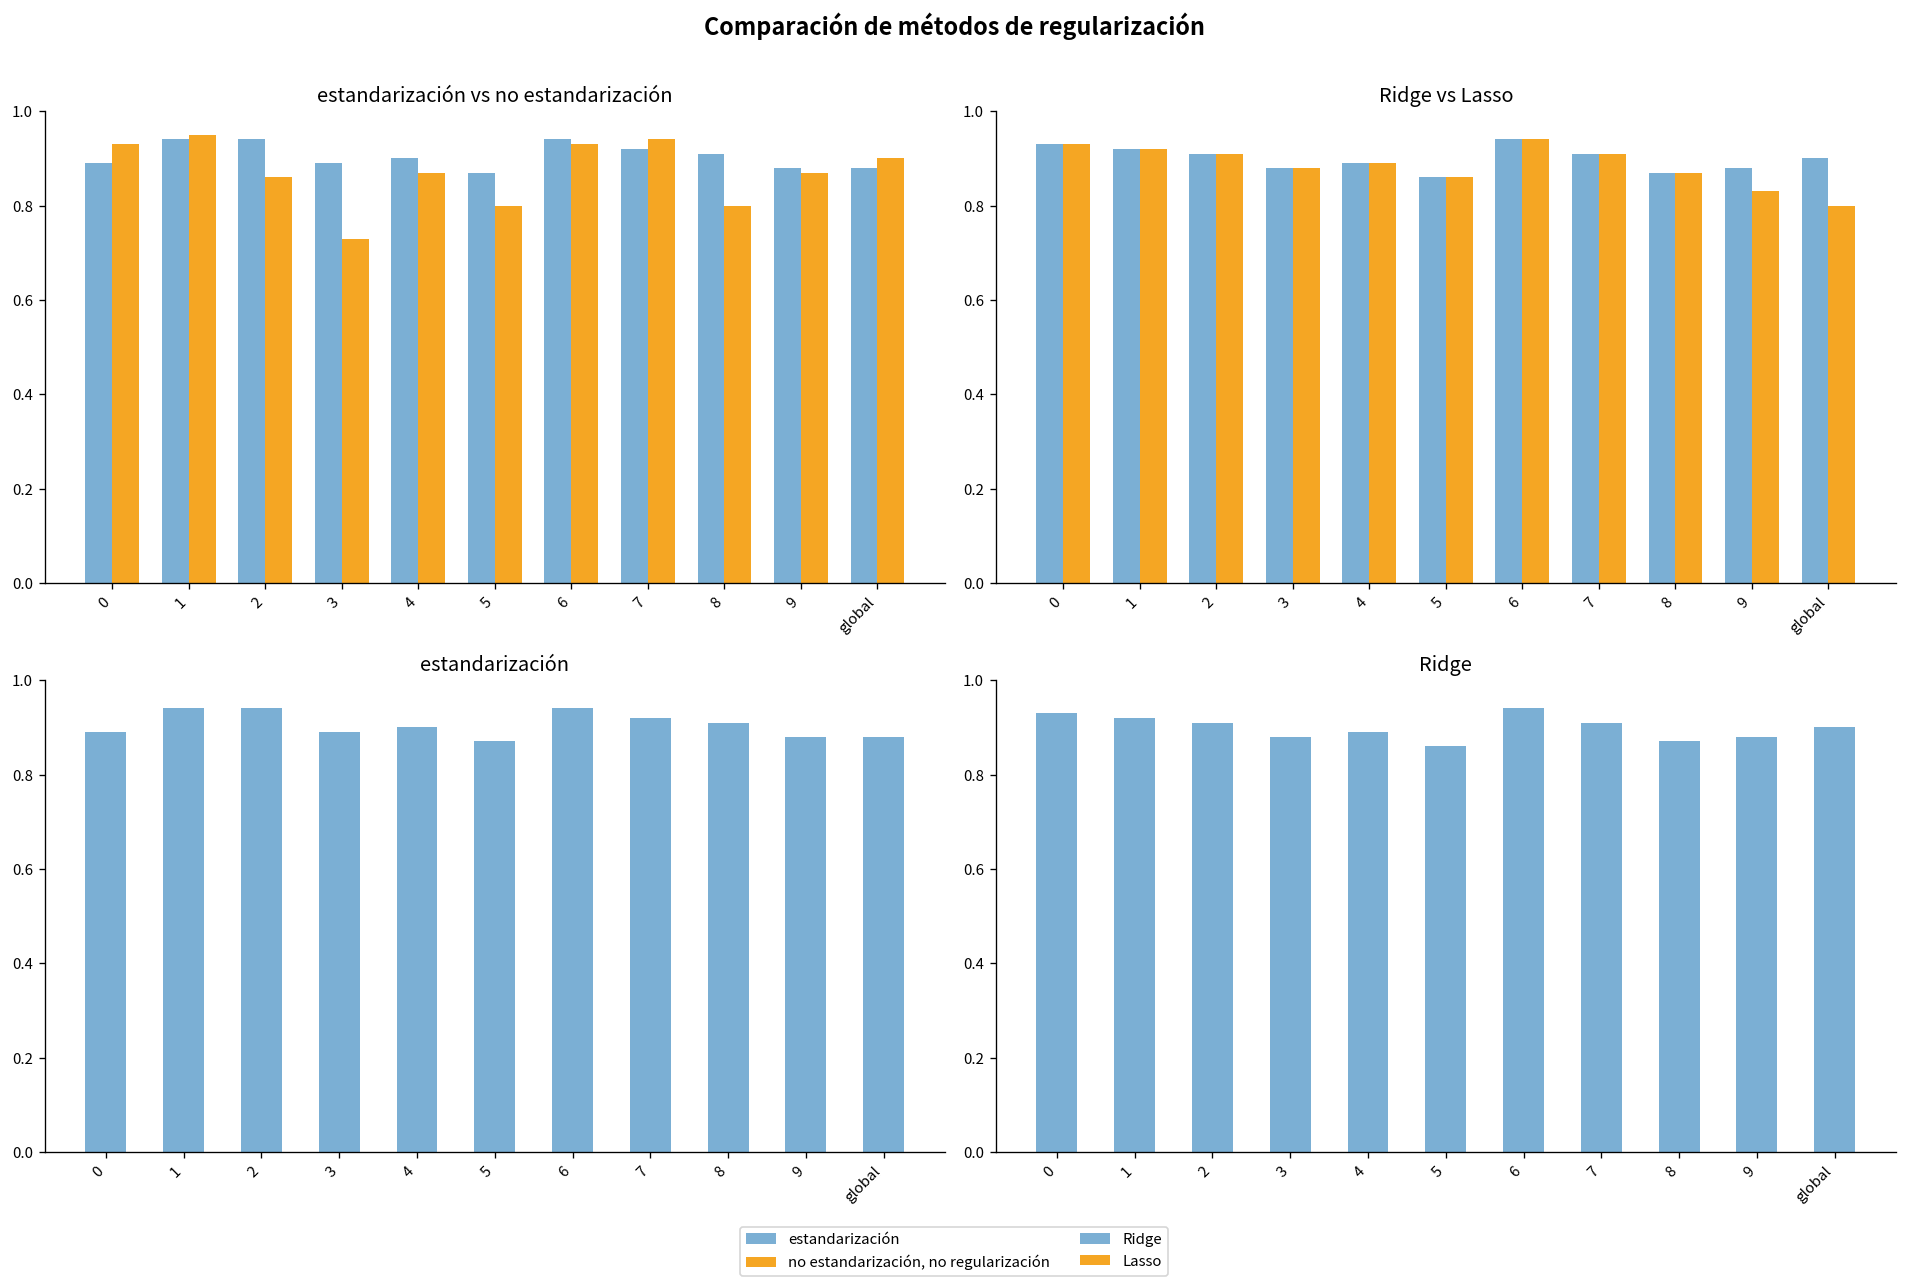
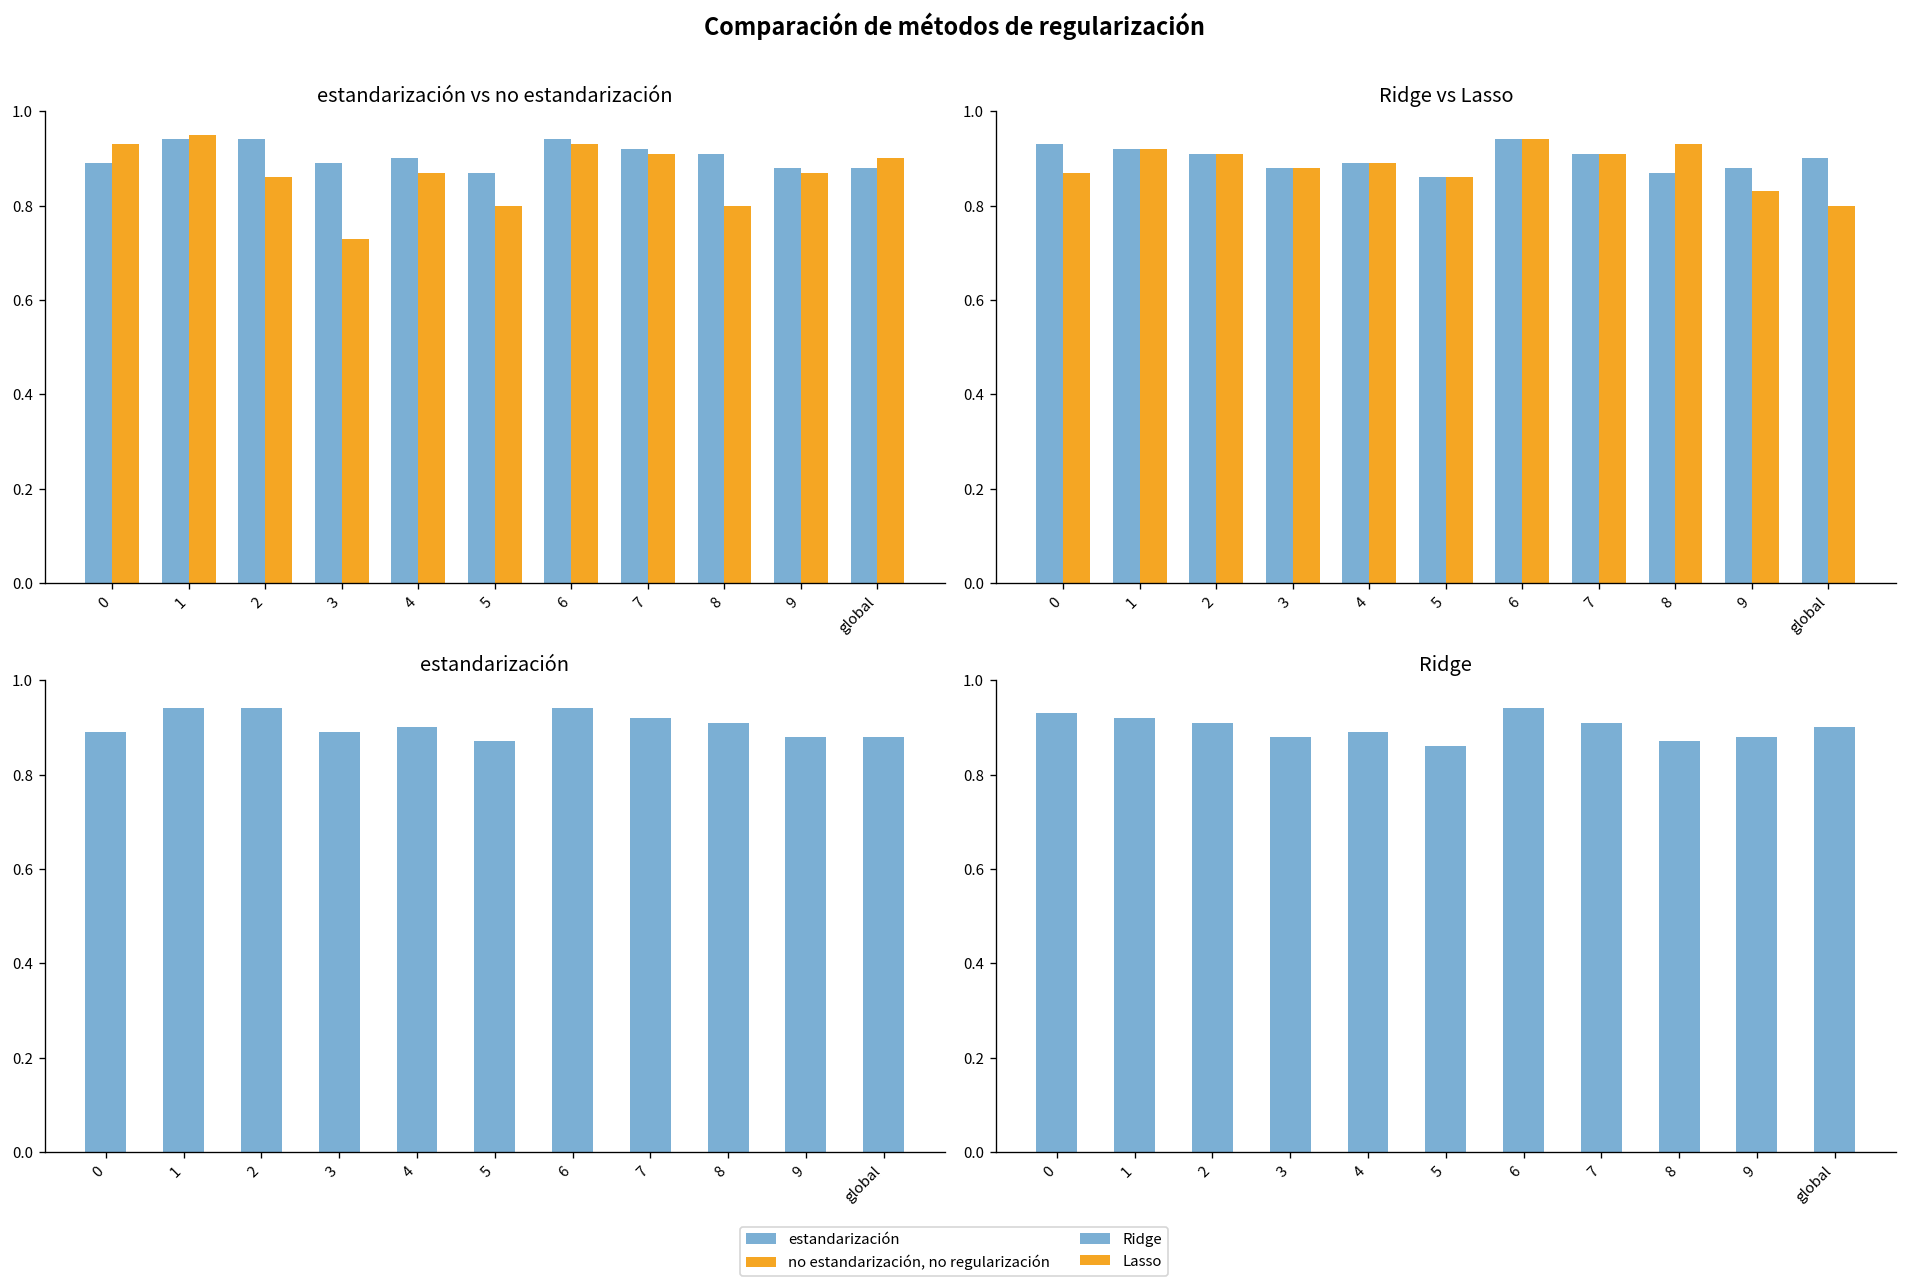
estandarización vs no estandarización, no estandarización, no regularización, 7: 0.94 -> 0.91
Ridge vs Lasso, Lasso, 0: 0.93 -> 0.87
Ridge vs Lasso, Lasso, 8: 0.87 -> 0.93
